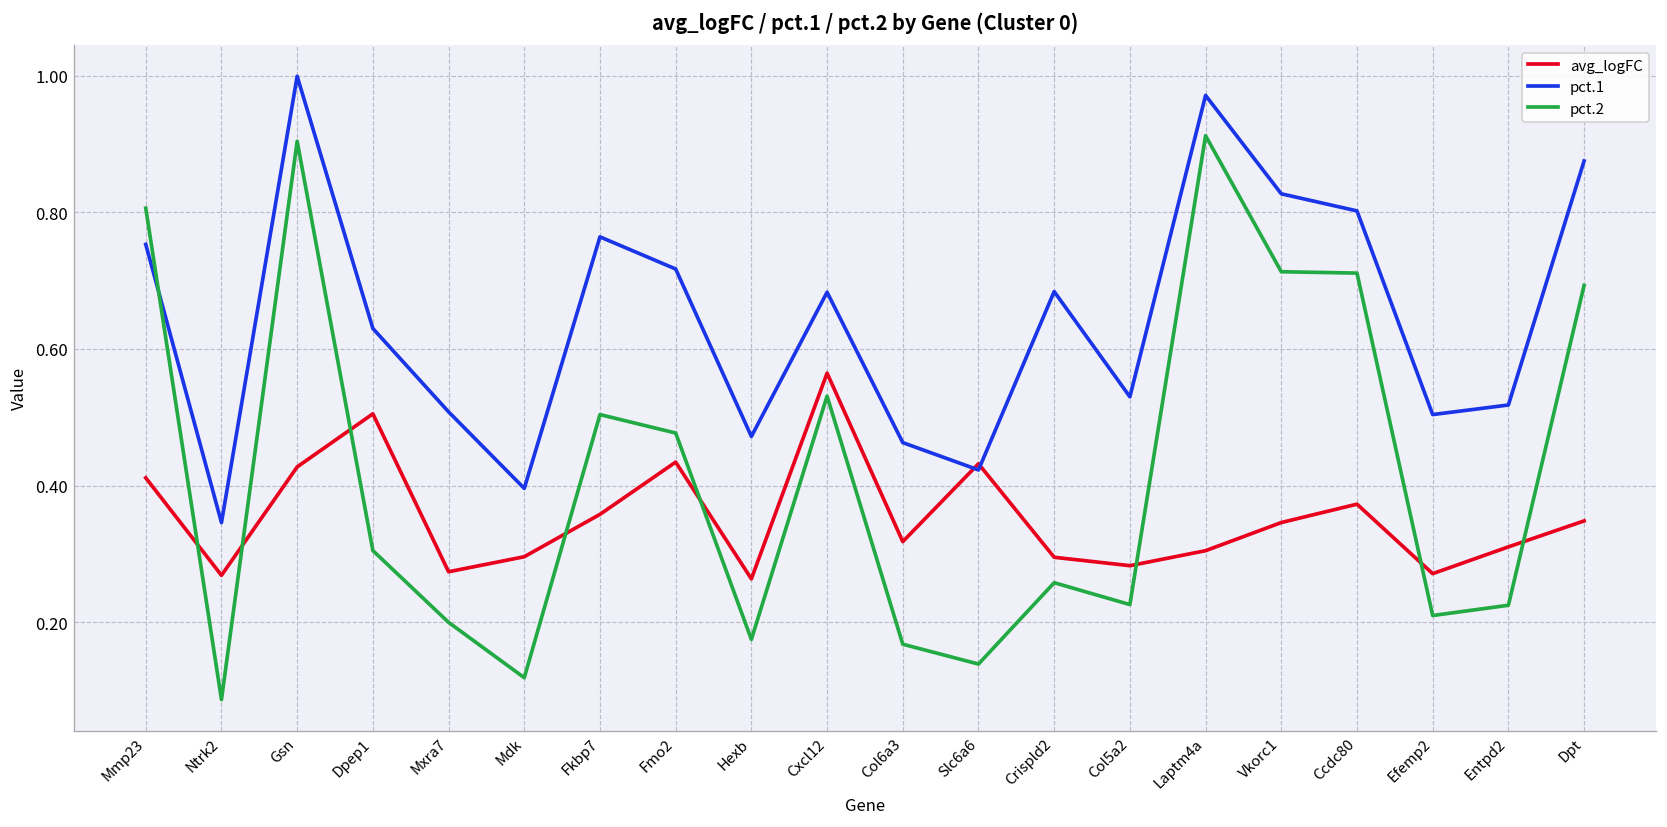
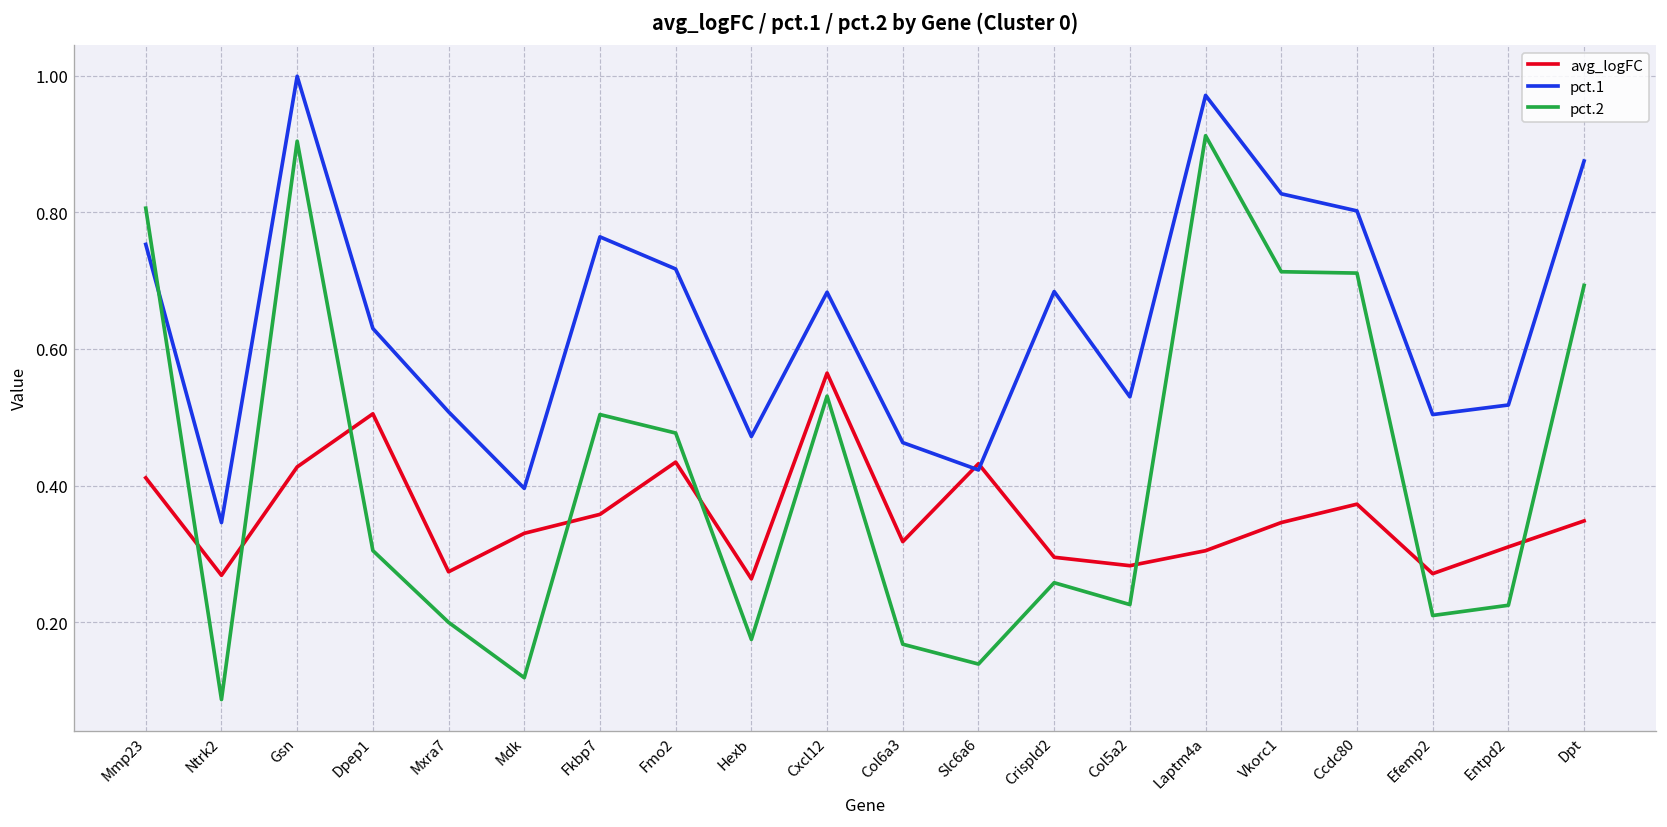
avg_logFC, Mdk: 0.30 -> 0.33
